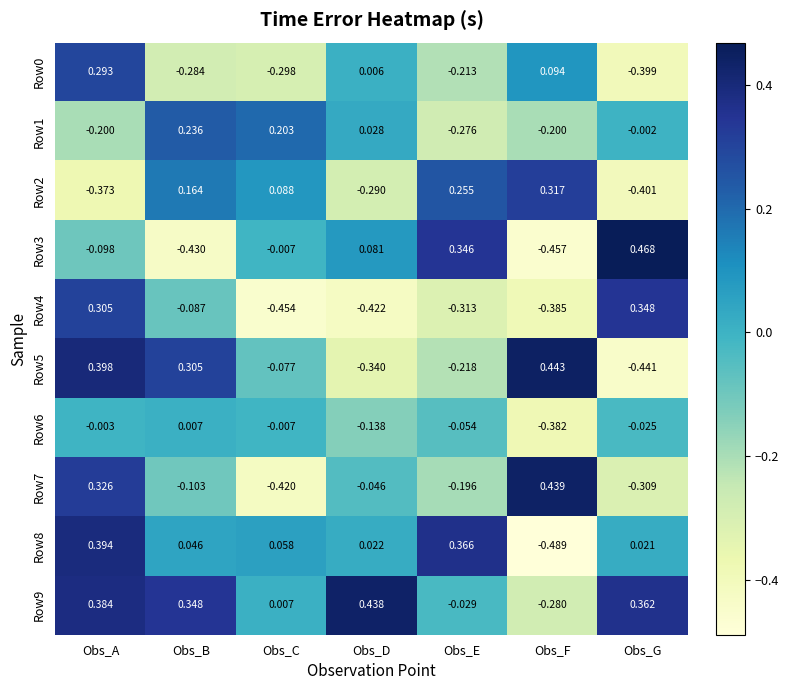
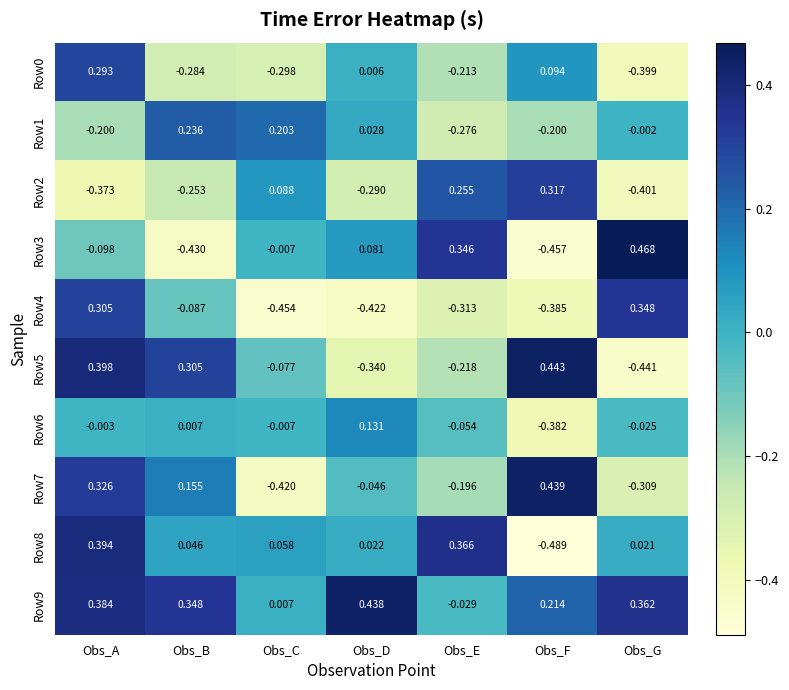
Row2, Obs_B: 0.164 -> -0.253
Row6, Obs_D: -0.138 -> 0.131
Row7, Obs_B: -0.103 -> 0.155
Row9, Obs_F: -0.280 -> 0.214
